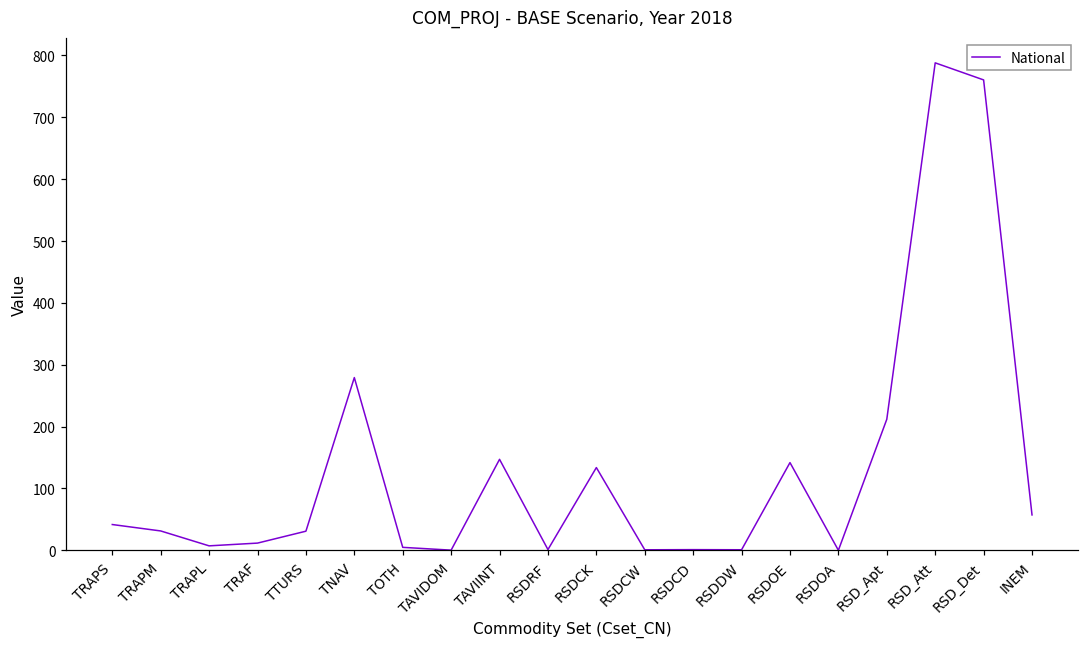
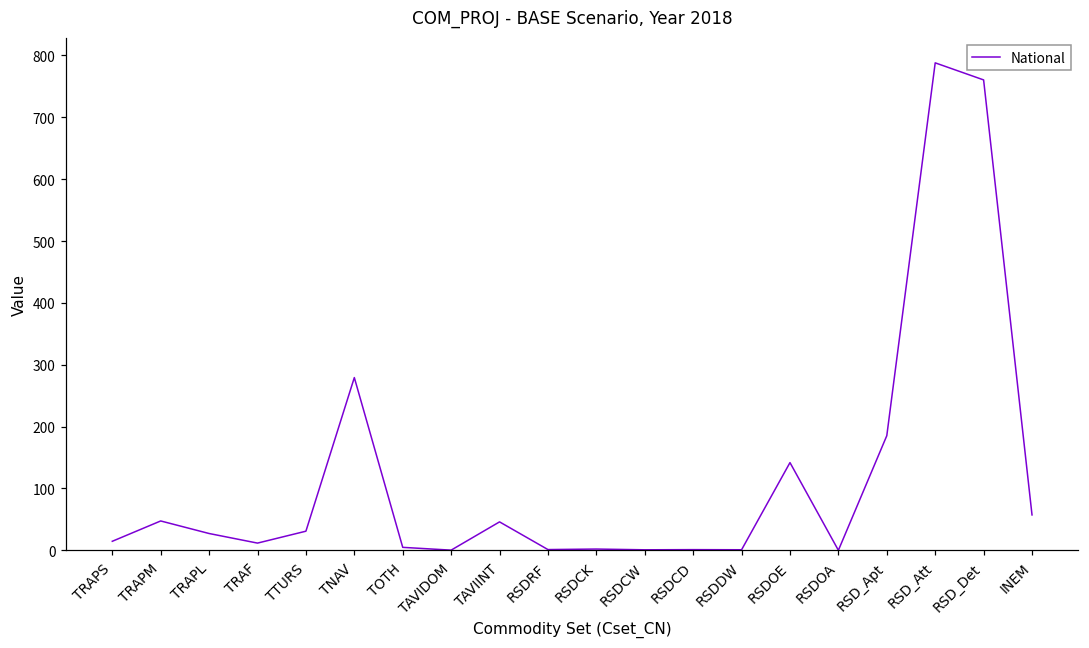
TRAPS: 40 -> 10
TRAPM: 30 -> 50
TRAPL: 10 -> 30
TAVIINT: 150 -> 50
RSDCK: 130 -> 0
RSD_Apt: 210 -> 190
